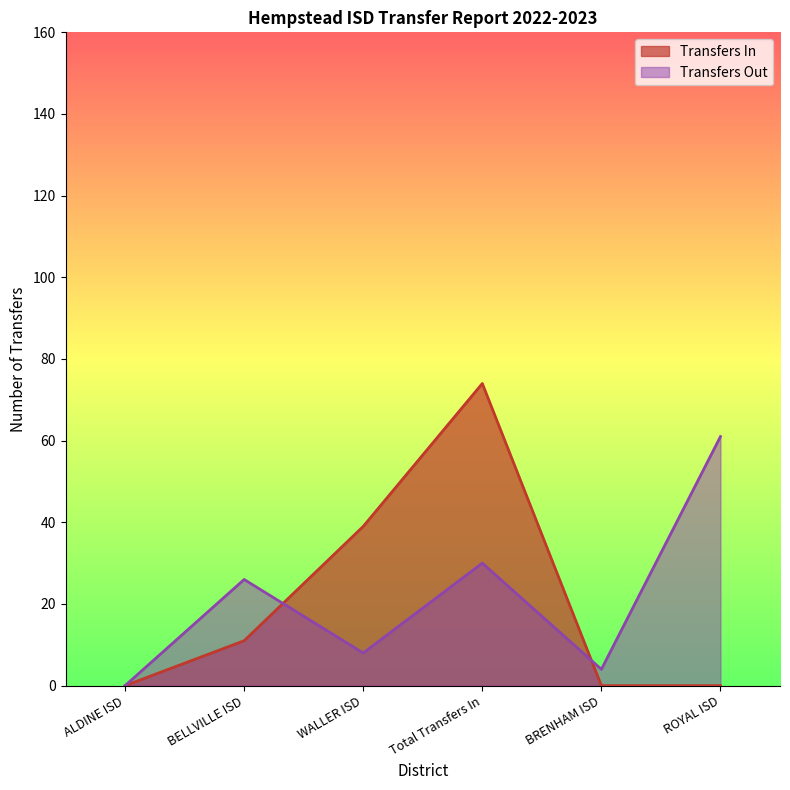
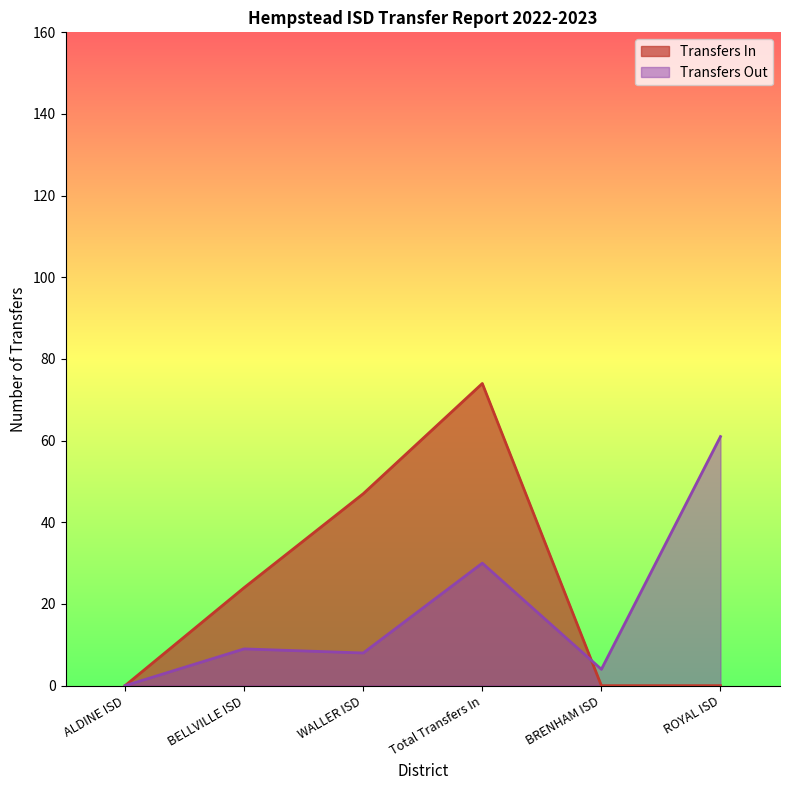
Transfers In, BELLVILLE ISD: 11 -> 24
Transfers Out, BELLVILLE ISD: 26 -> 9
Transfers In, WALLER ISD: 39 -> 47
